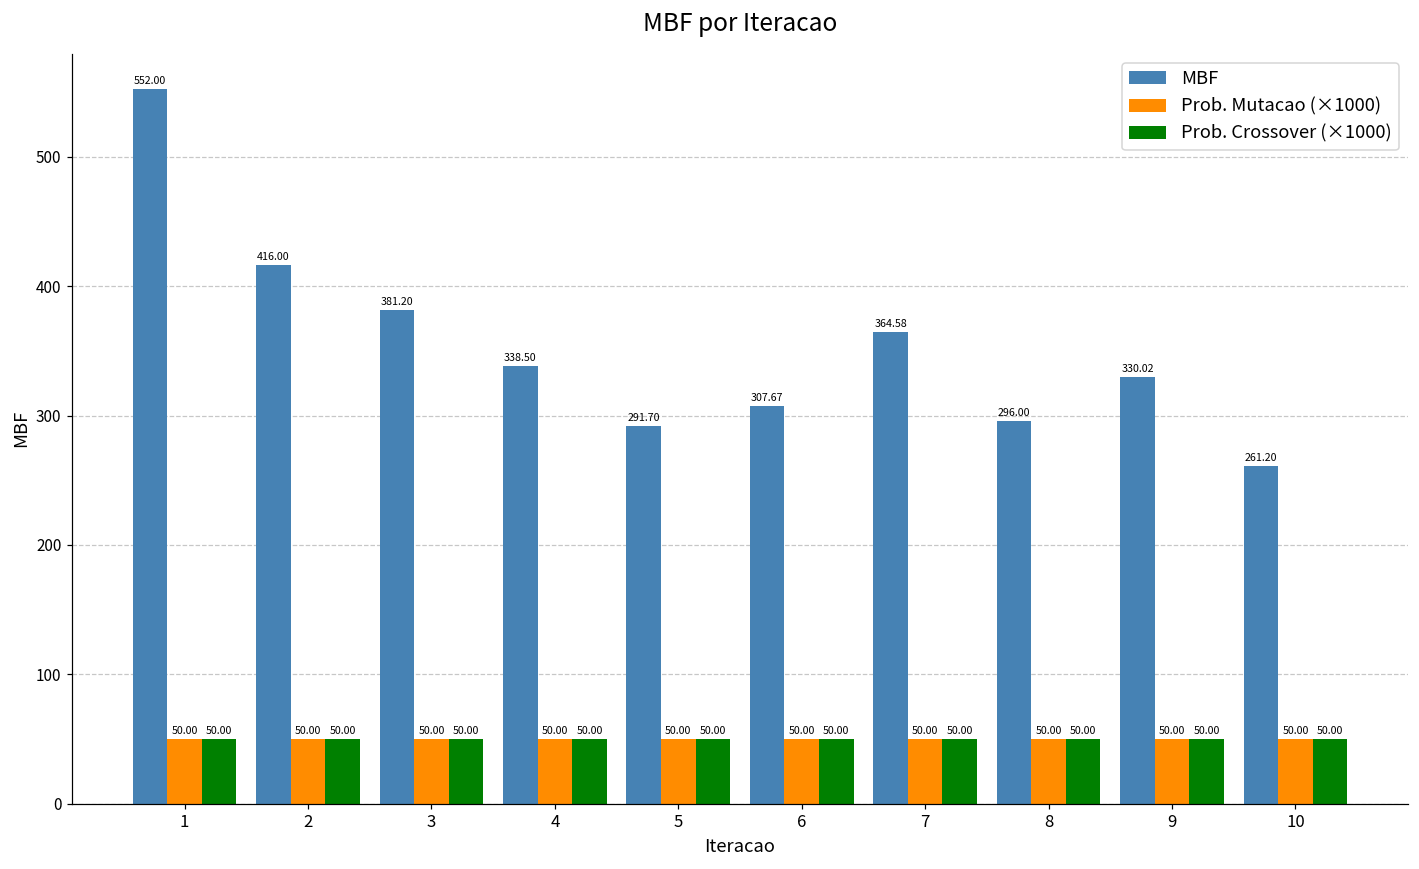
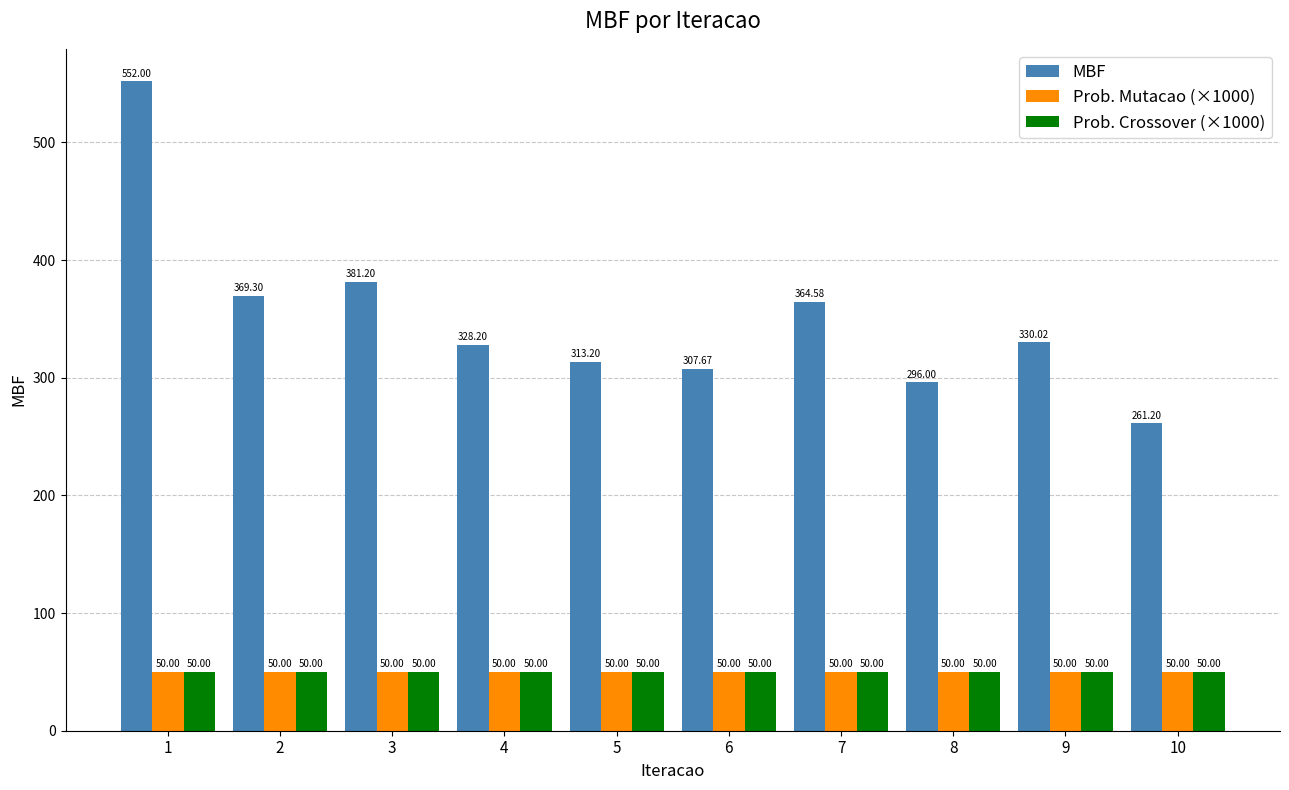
MBF, 2: 416.00 -> 369.30
MBF, 4: 338.50 -> 328.20
MBF, 5: 291.70 -> 313.20
